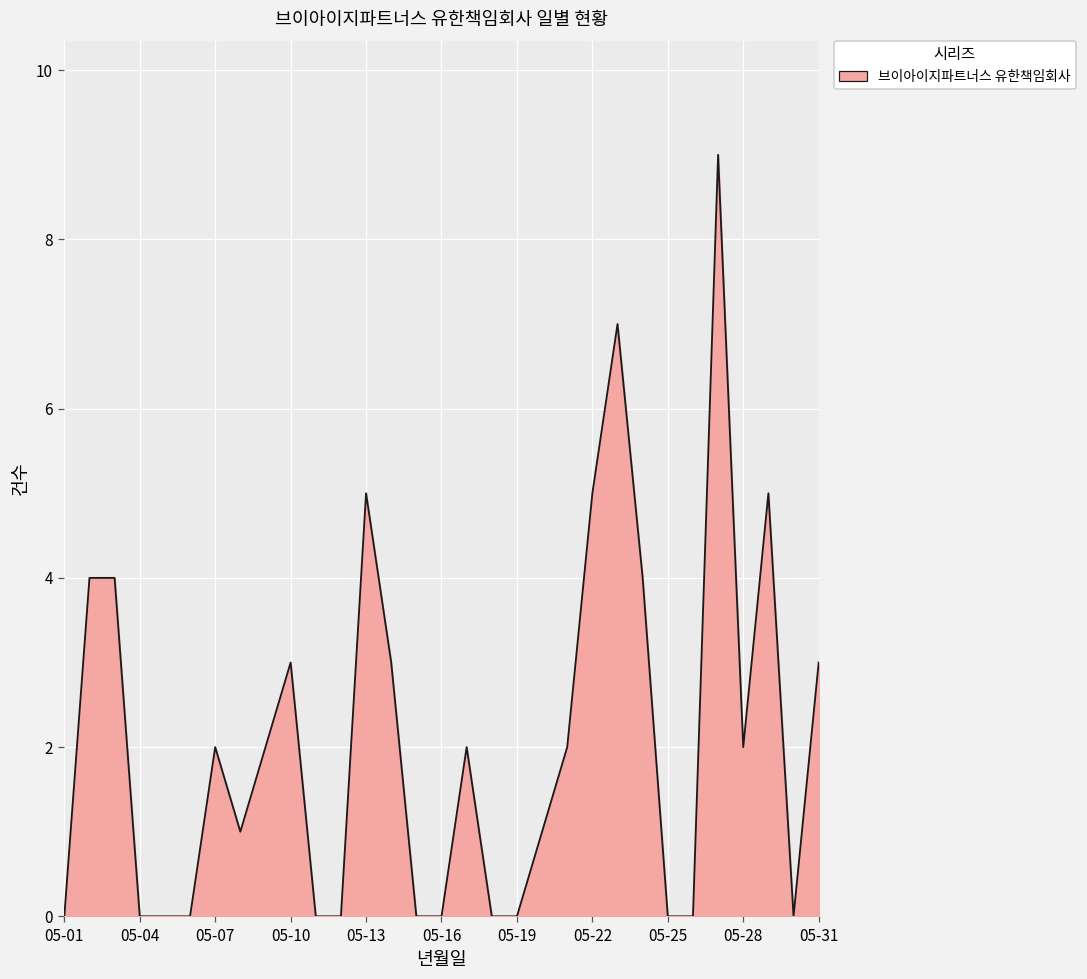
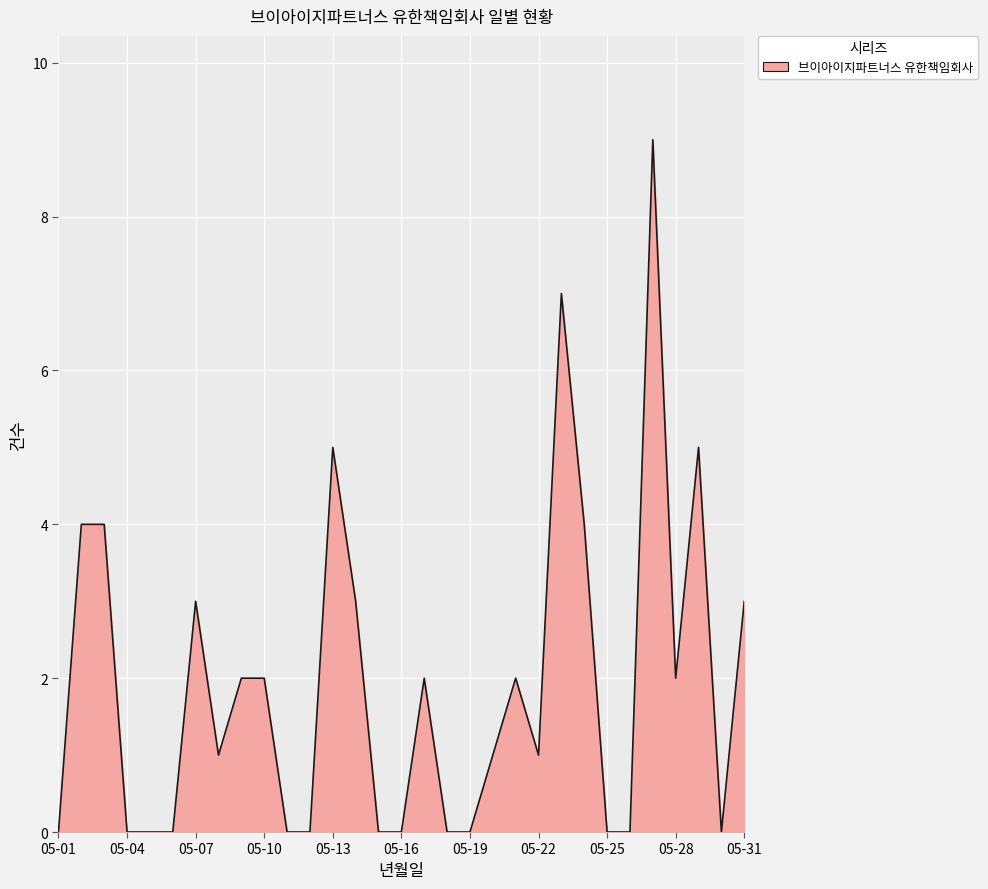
05-07: 2 -> 3
05-10: 3 -> 2
05-22: 5 -> 1
